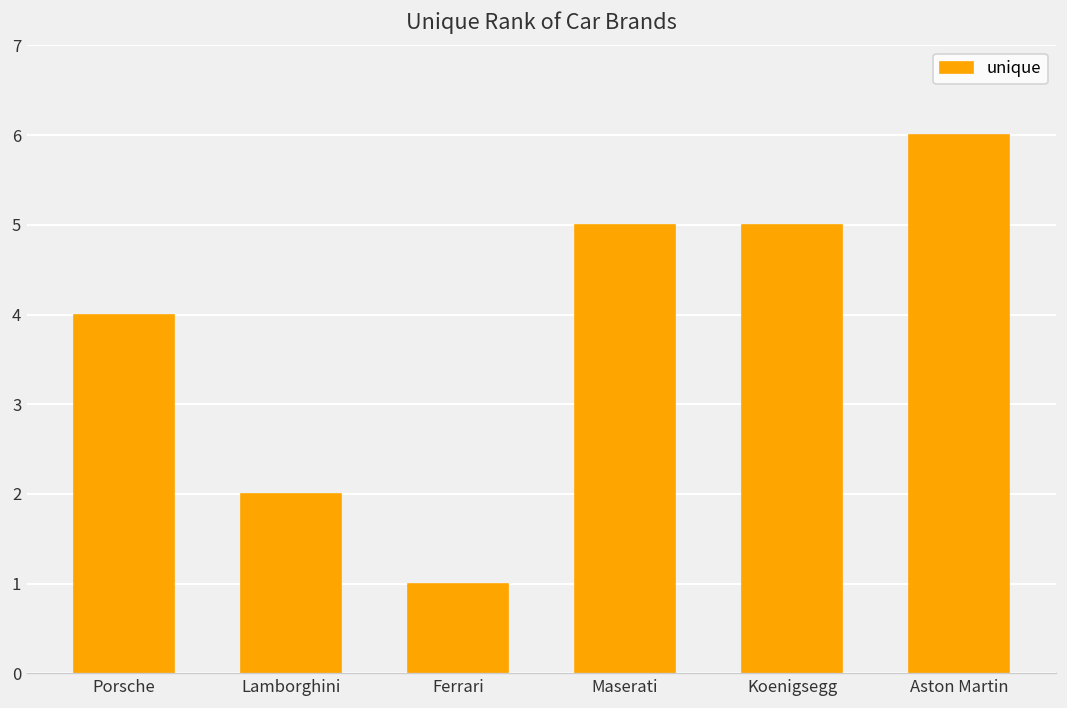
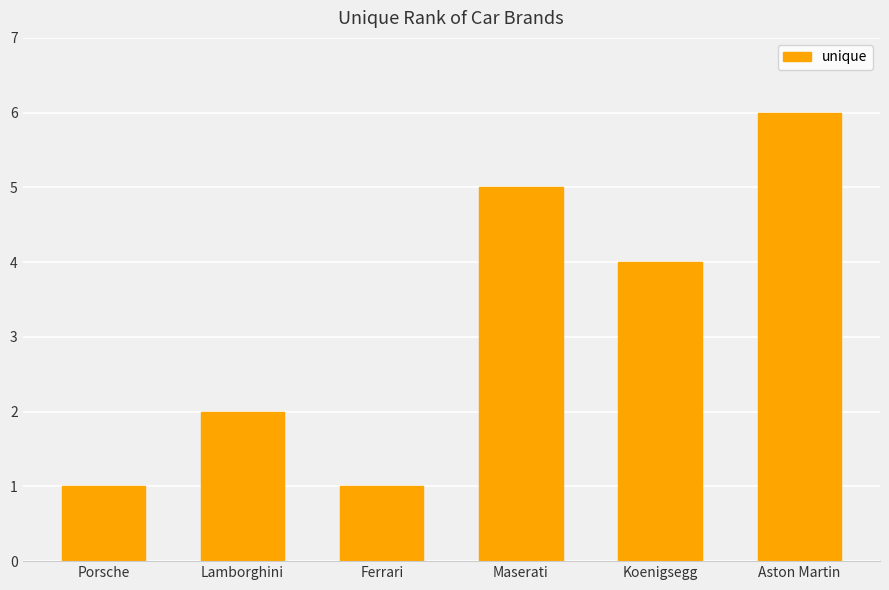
Porsche: 4 -> 1
Koenigsegg: 5 -> 4
